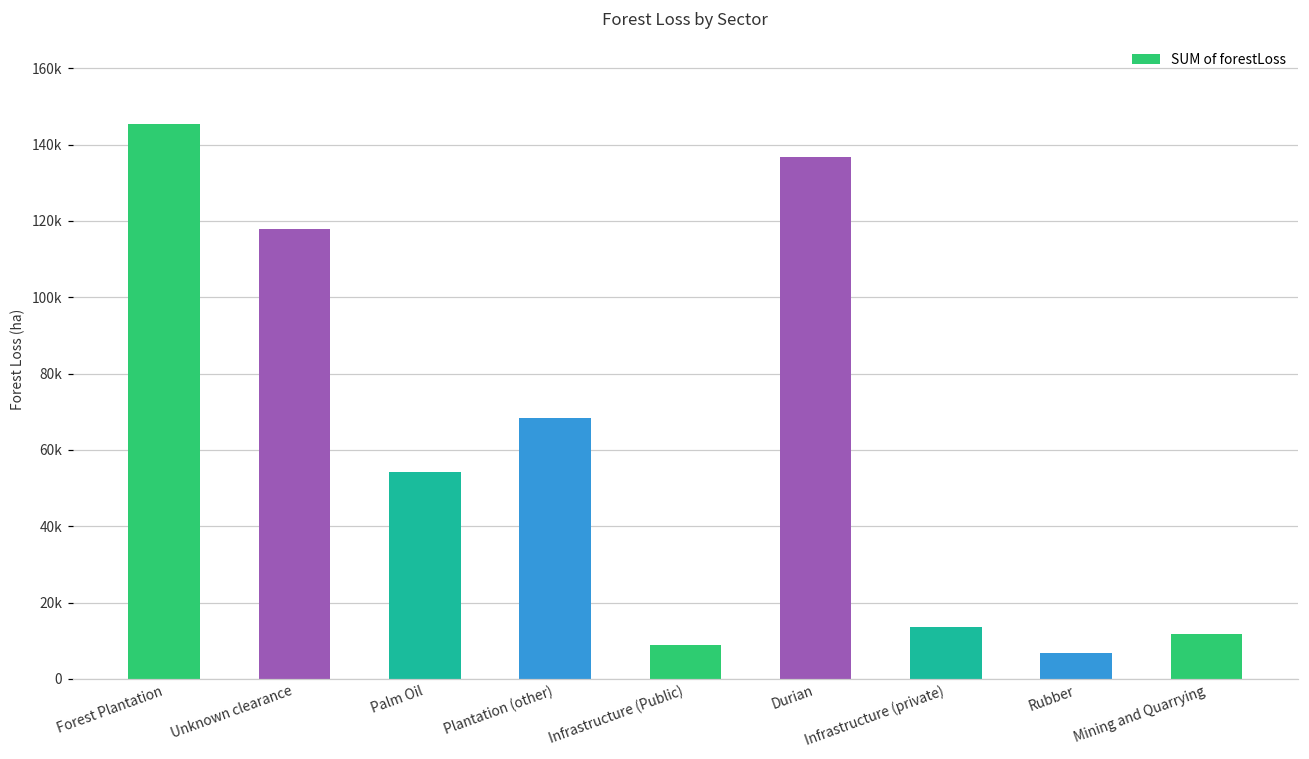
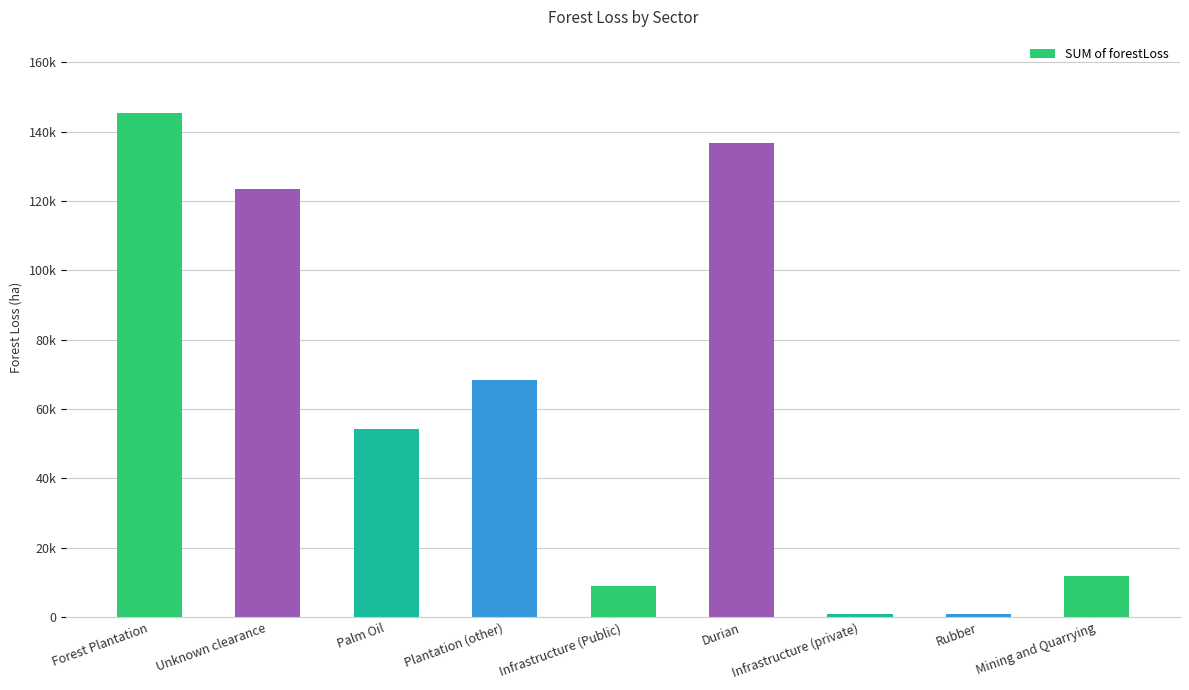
Unknown clearance: 118000 -> 124000
Infrastructure (private): 14000 -> 1000
Rubber: 7000 -> 1000
